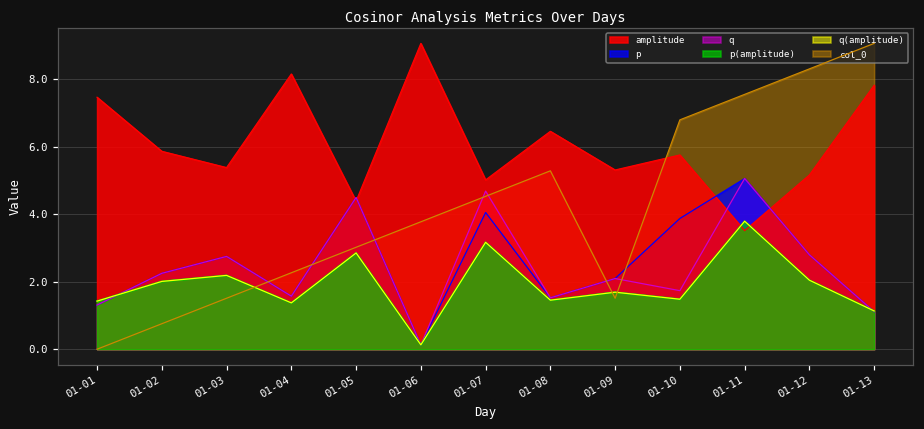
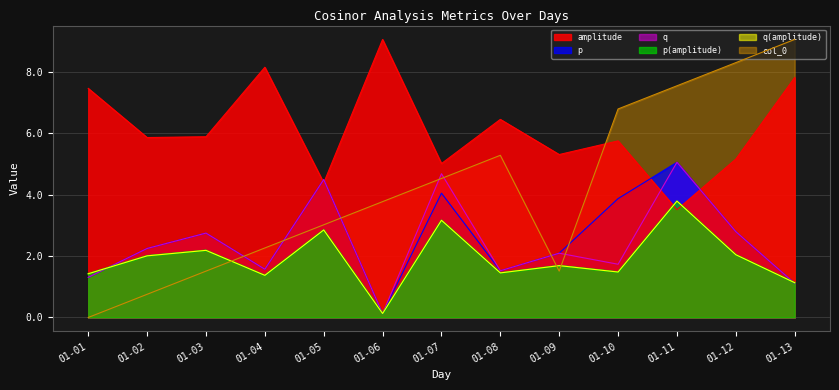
amplitude, 01-03: 5.4 -> 5.9
